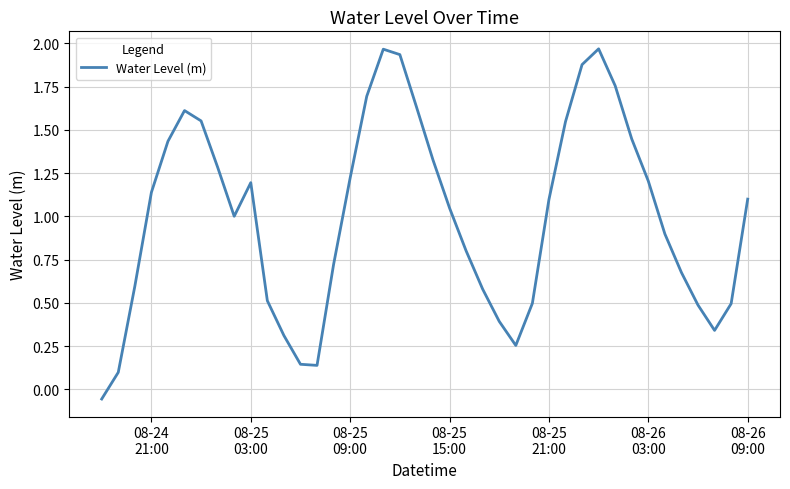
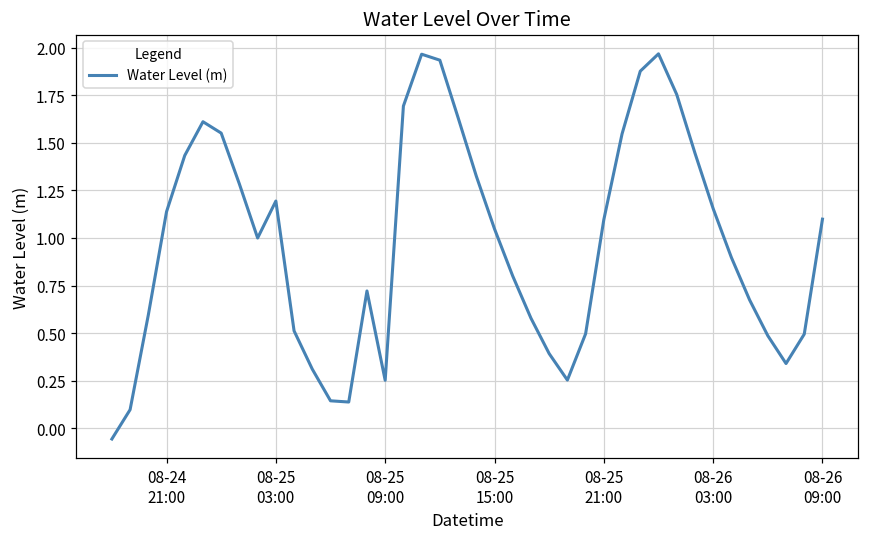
08-25 09:00: 1.22 -> 0.25
08-26 03:00: 1.20 -> 1.15
